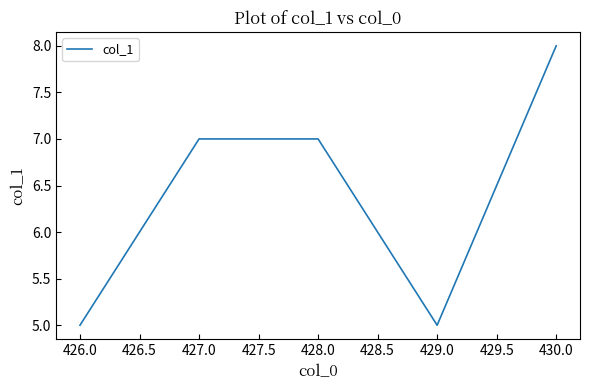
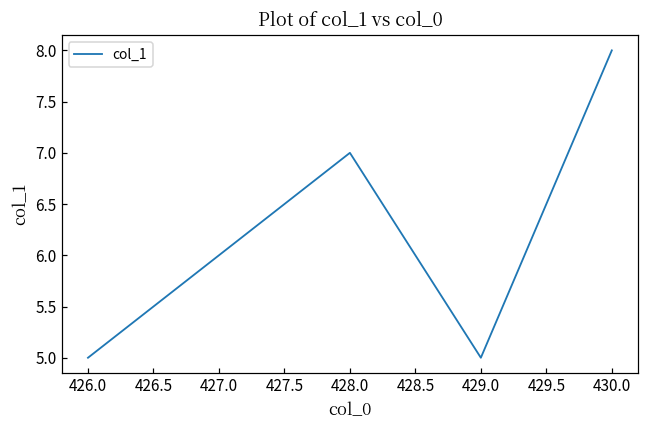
427.0: 7 -> 6
